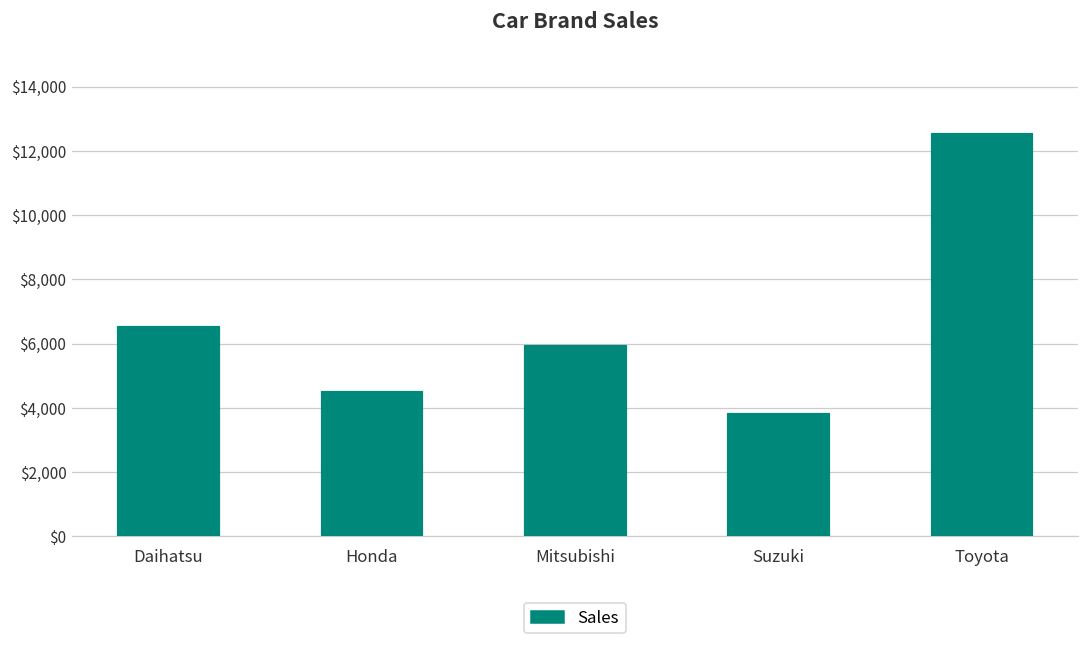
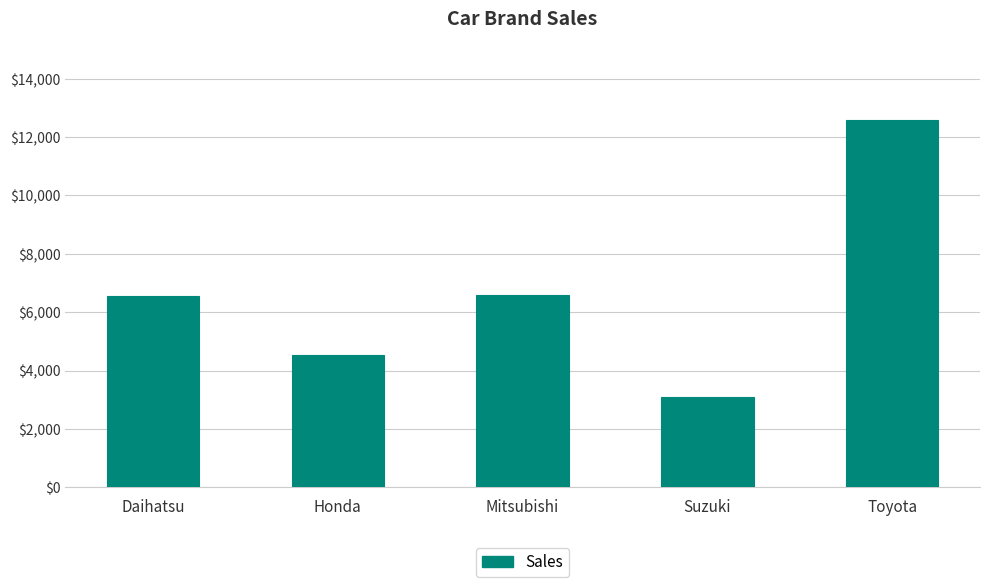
Mitsubishi: $5,900 -> $6,600
Suzuki: $3,900 -> $3,100
